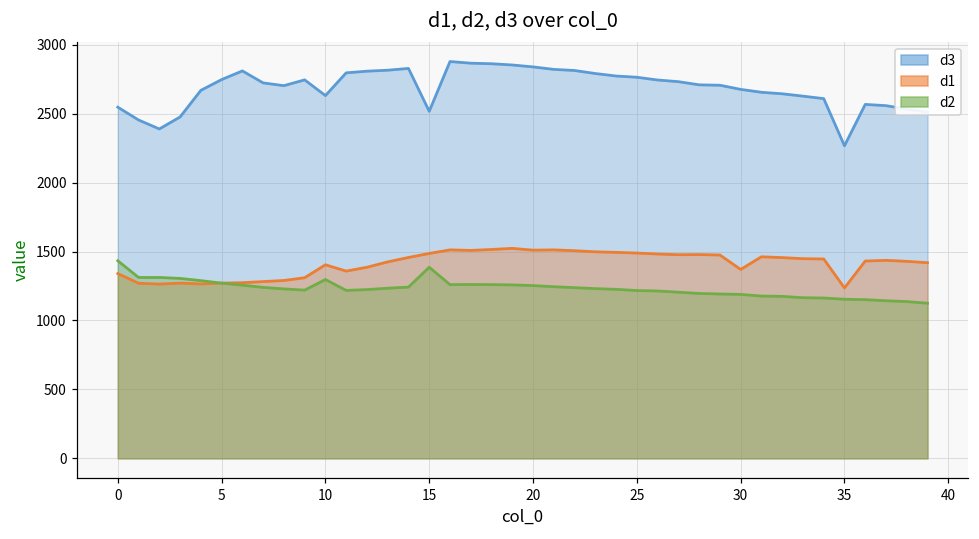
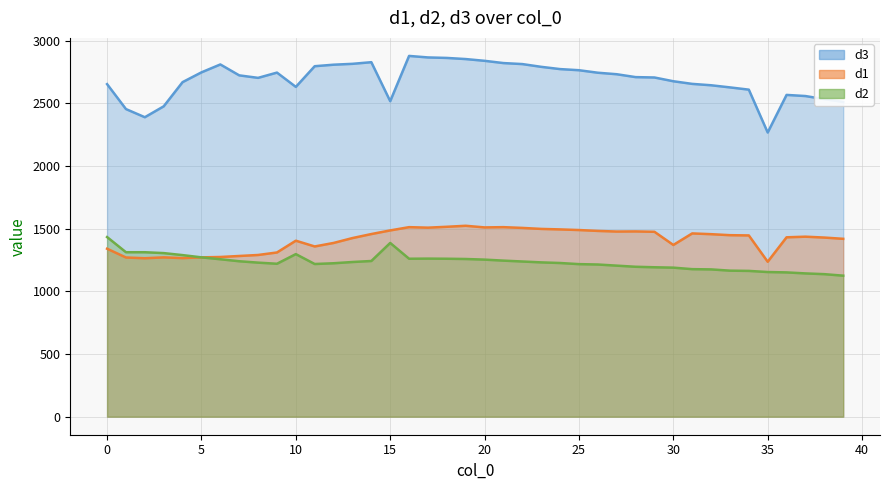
d3, 0: 2550 -> 2650
